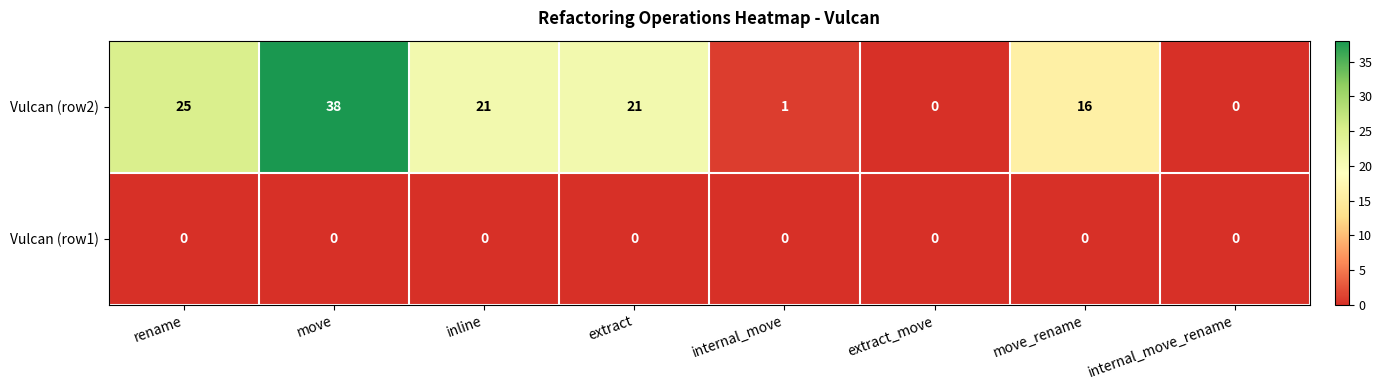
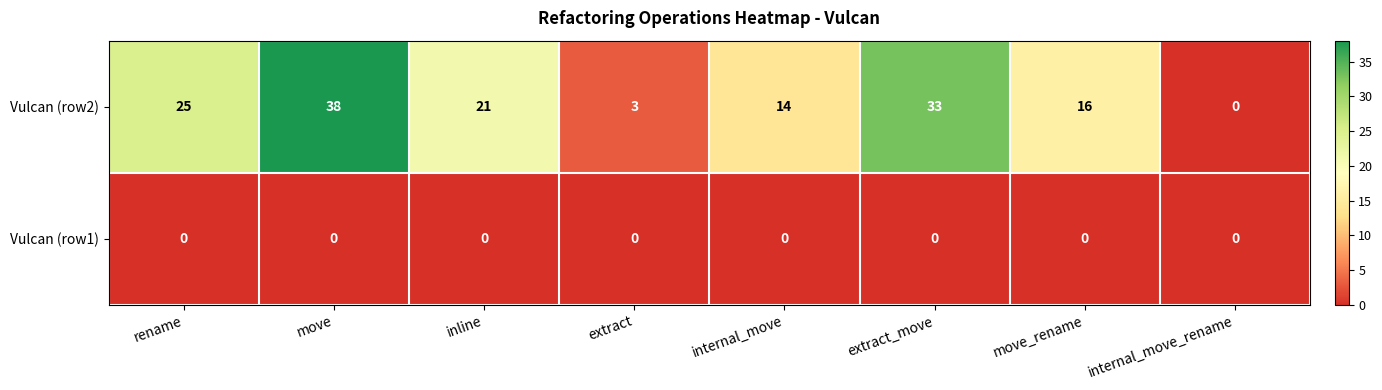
Vulcan (row2), extract: 21 -> 3
Vulcan (row2), internal_move: 1 -> 14
Vulcan (row2), extract_move: 0 -> 33
